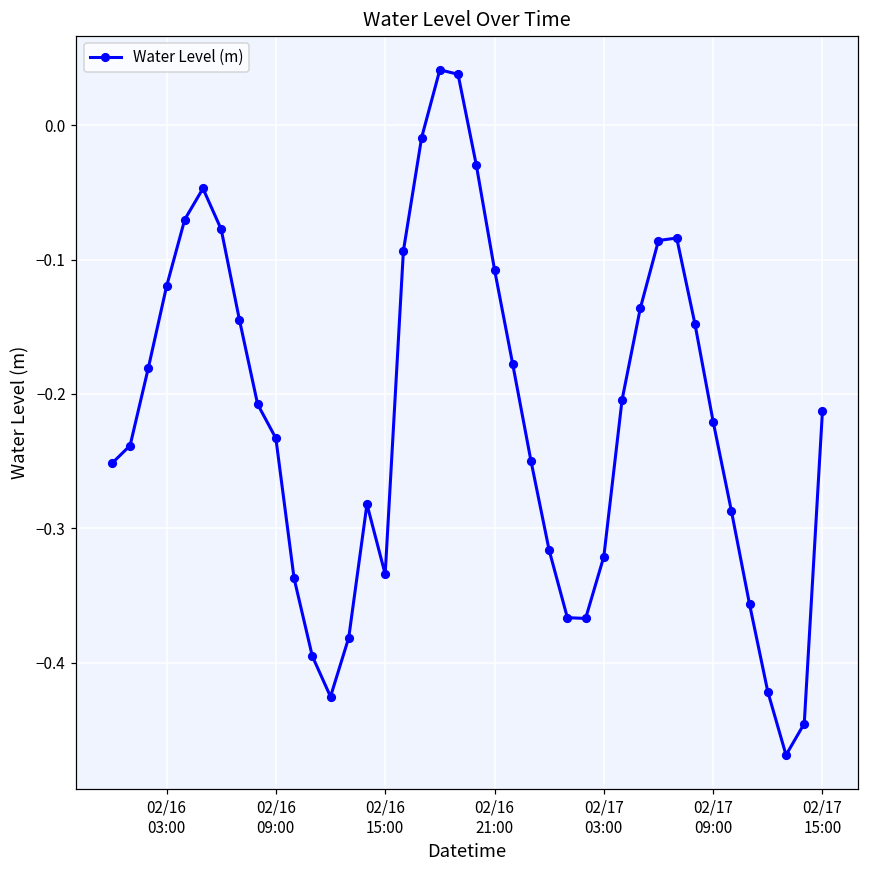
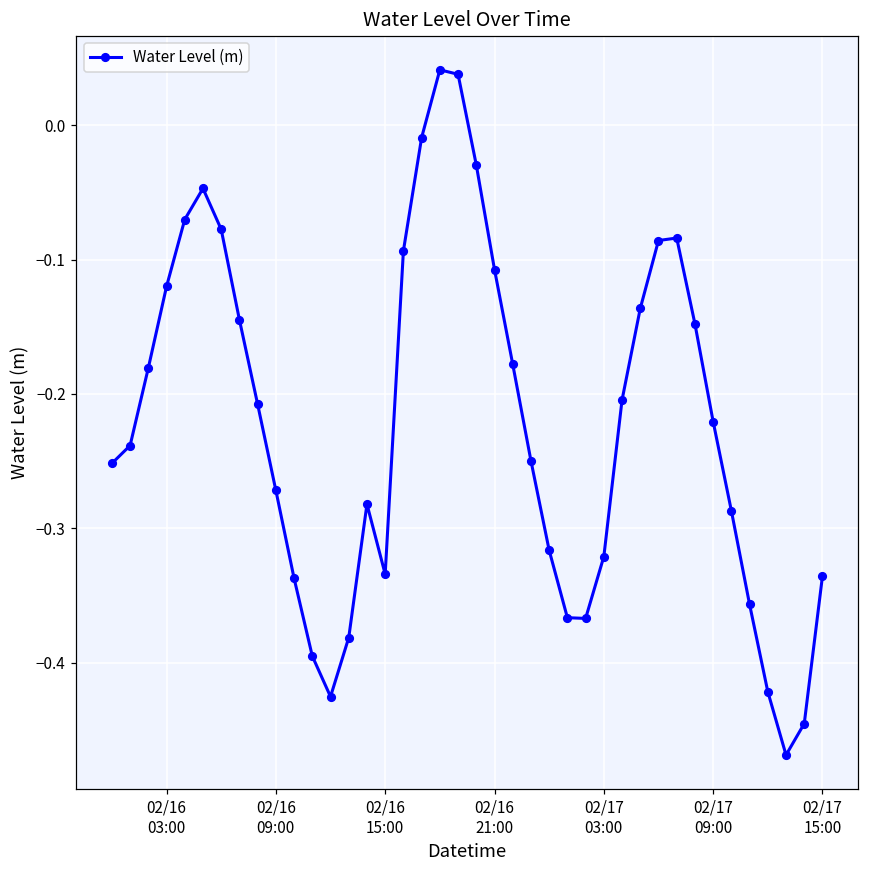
02/16 09:00: -0.233 -> -0.272
02/17 15:00: -0.213 -> -0.336
